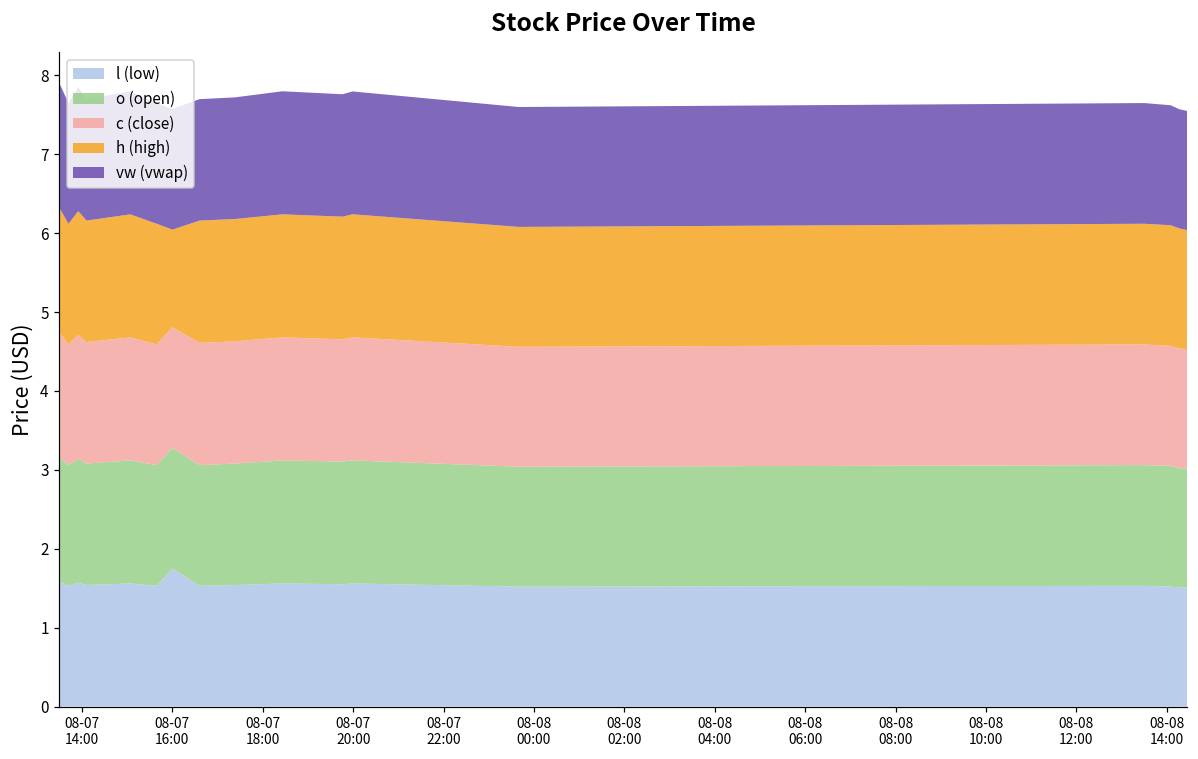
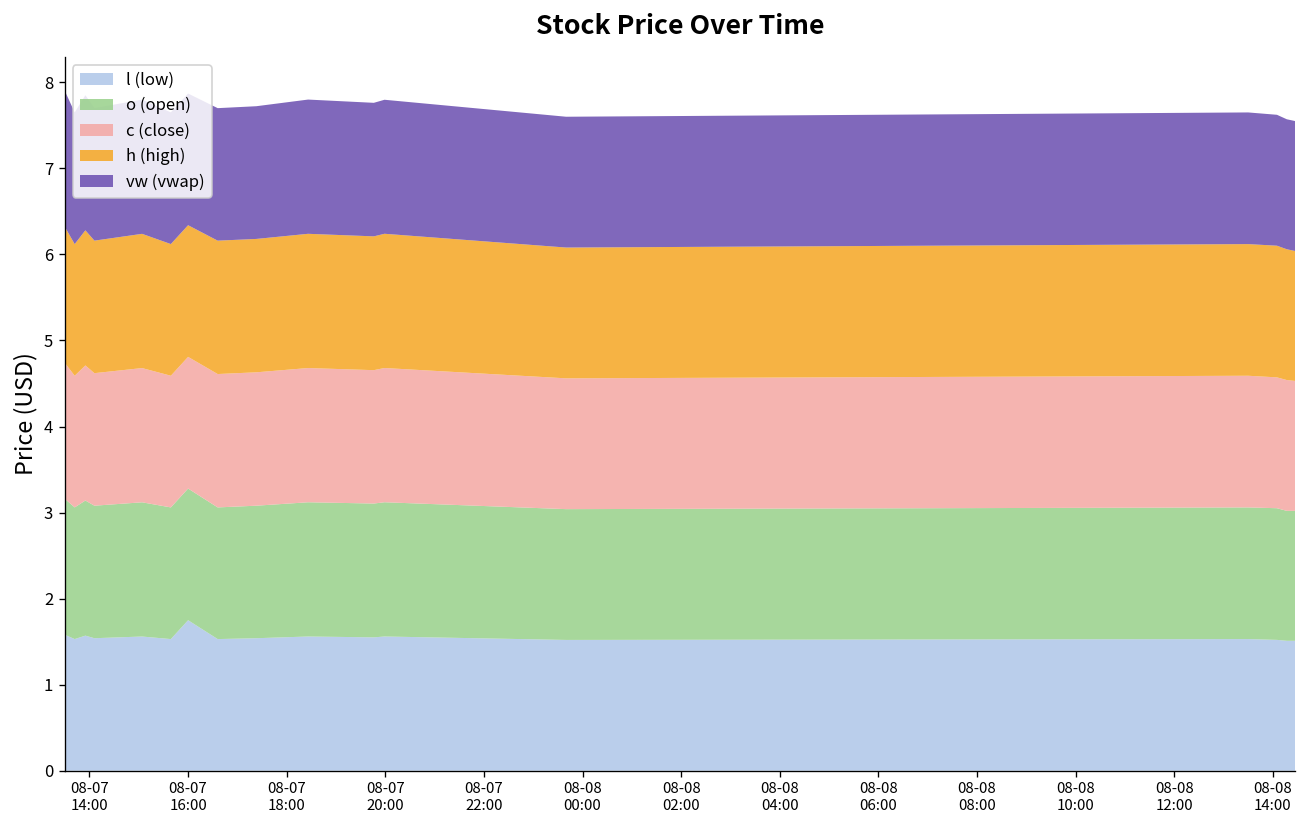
h (high), 08-07 16:00: 1.2 -> 1.5
